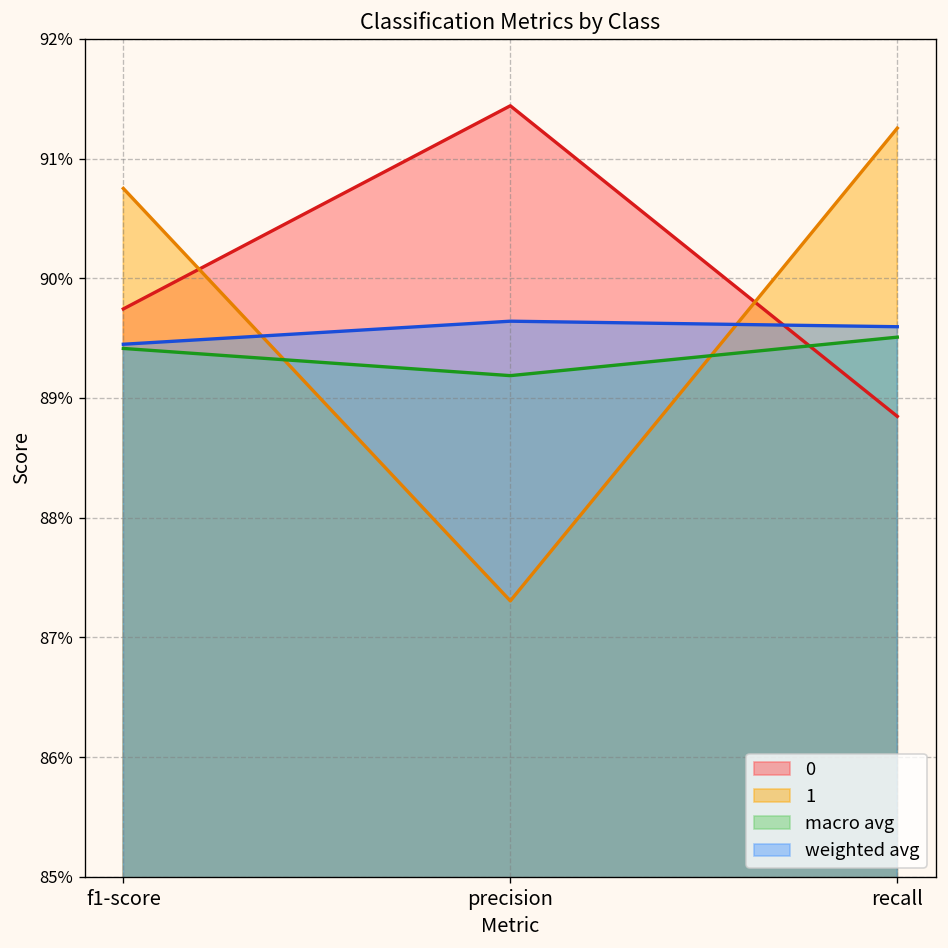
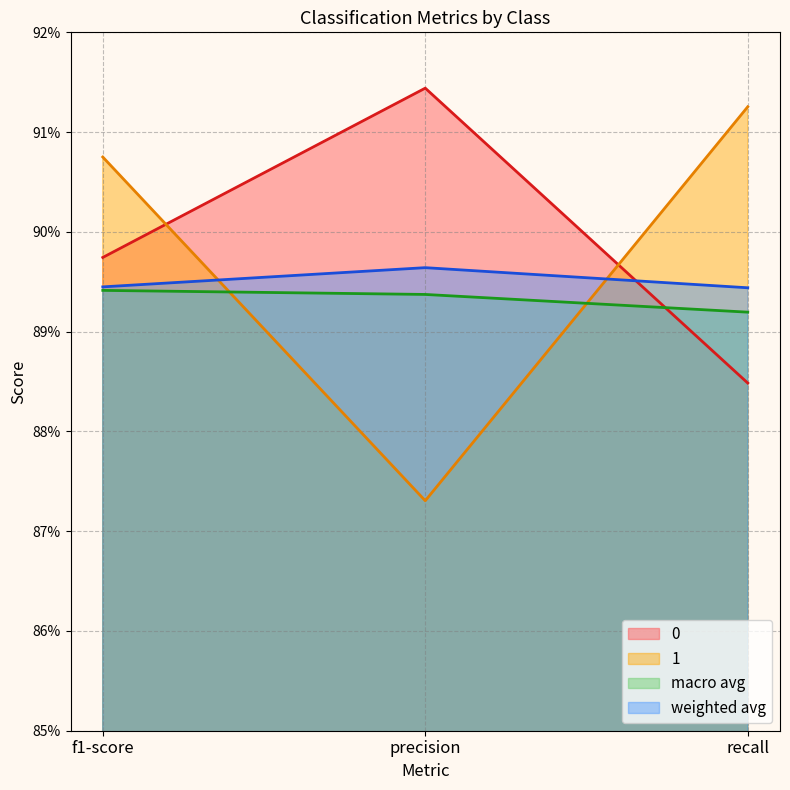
macro avg, precision: 89.2% -> 89.4%
0, recall: 88.8% -> 88.5%
macro avg, recall: 89.5% -> 89.2%
weighted avg, recall: 89.6% -> 89.4%
